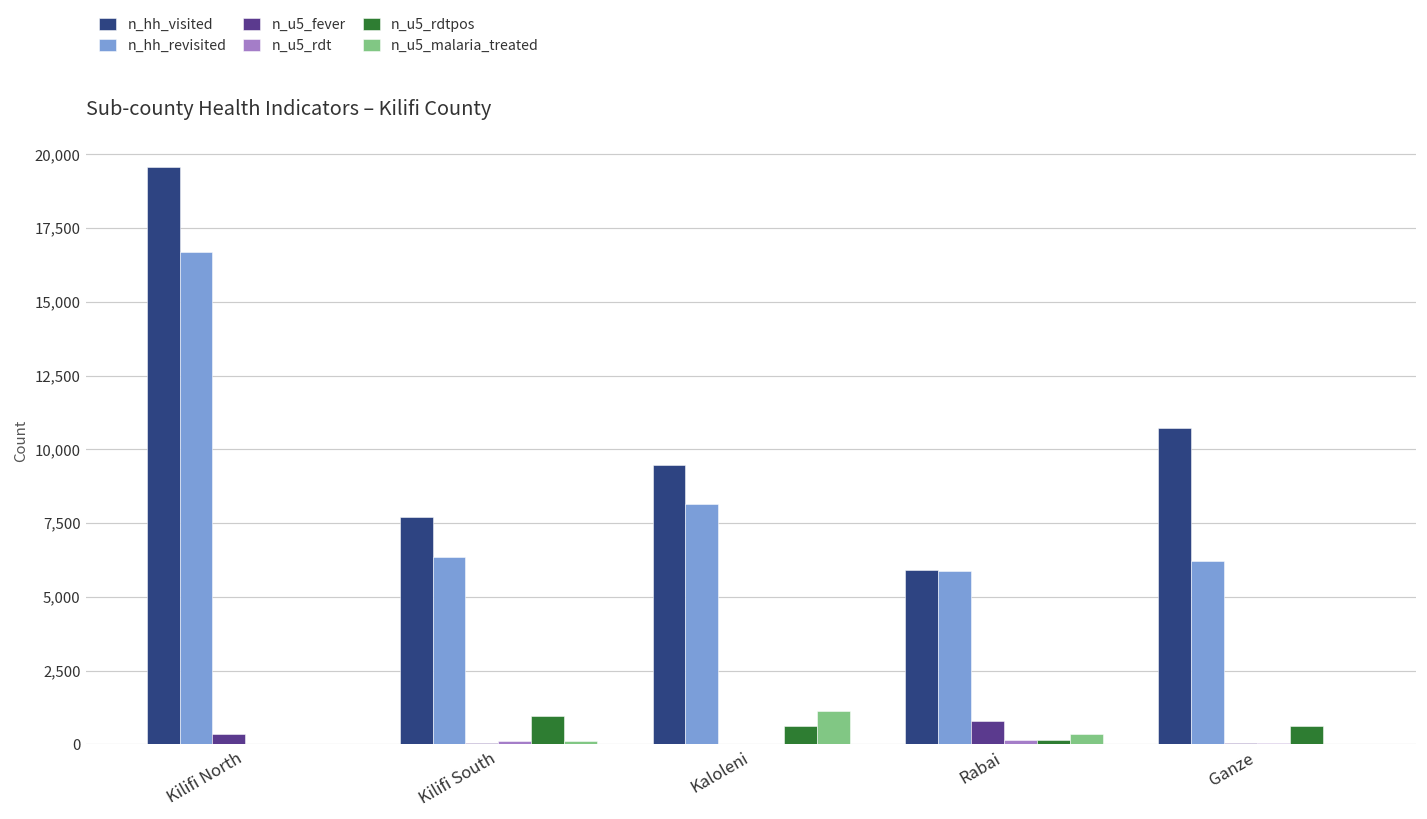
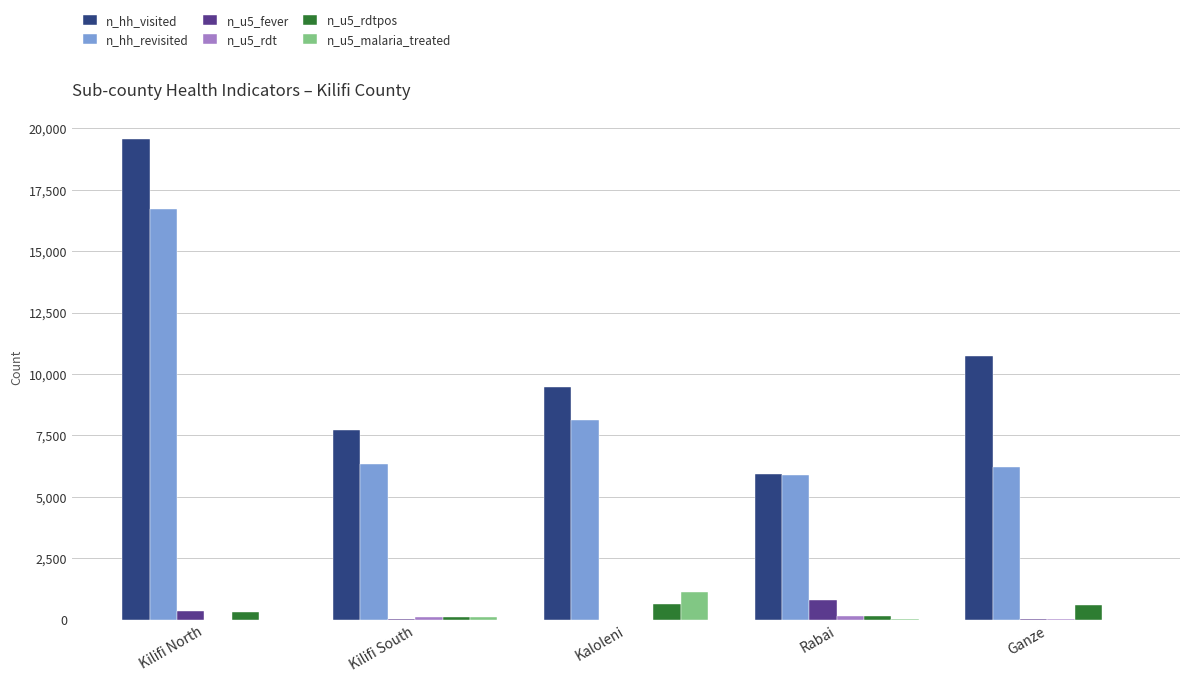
n_u5_rdtpos, Kilifi North: 0 -> 300
n_u5_rdtpos, Kilifi South: 1,000 -> 100
n_u5_malaria_treated, Rabai: 400 -> 0
